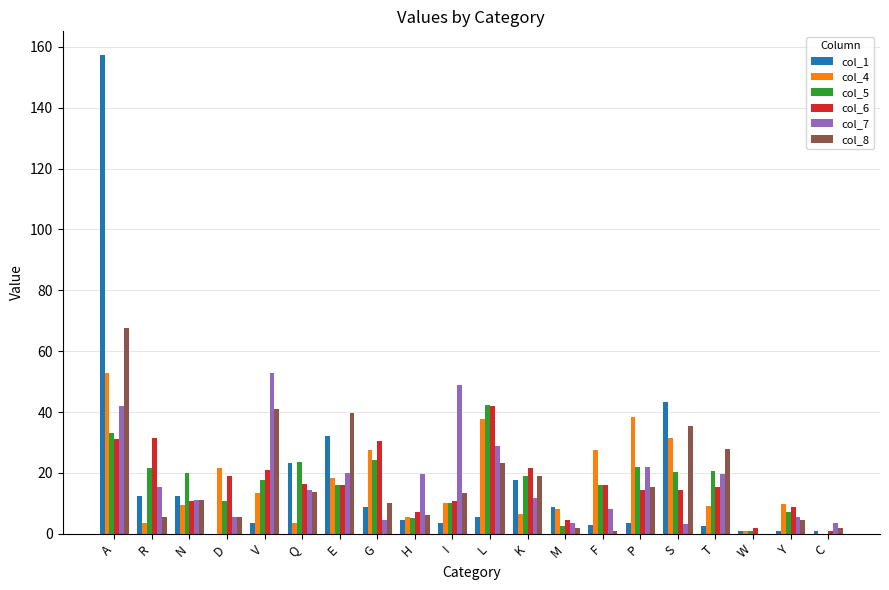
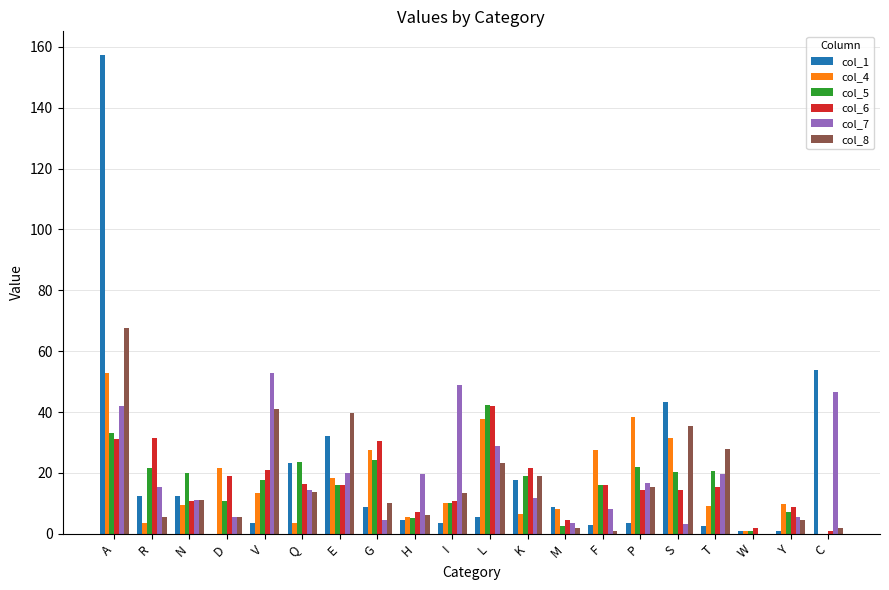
col_7, P: 22 -> 17
col_1, C: 1 -> 54
col_7, C: 4 -> 46
